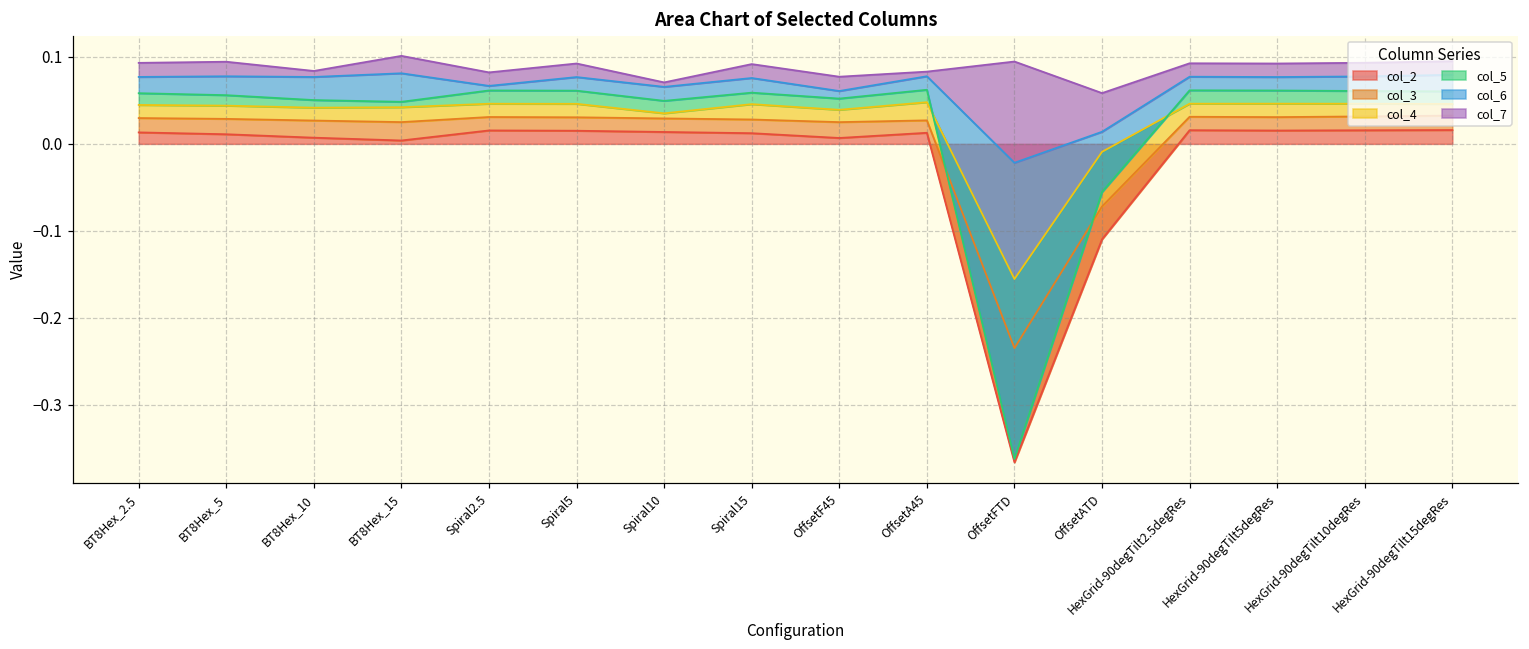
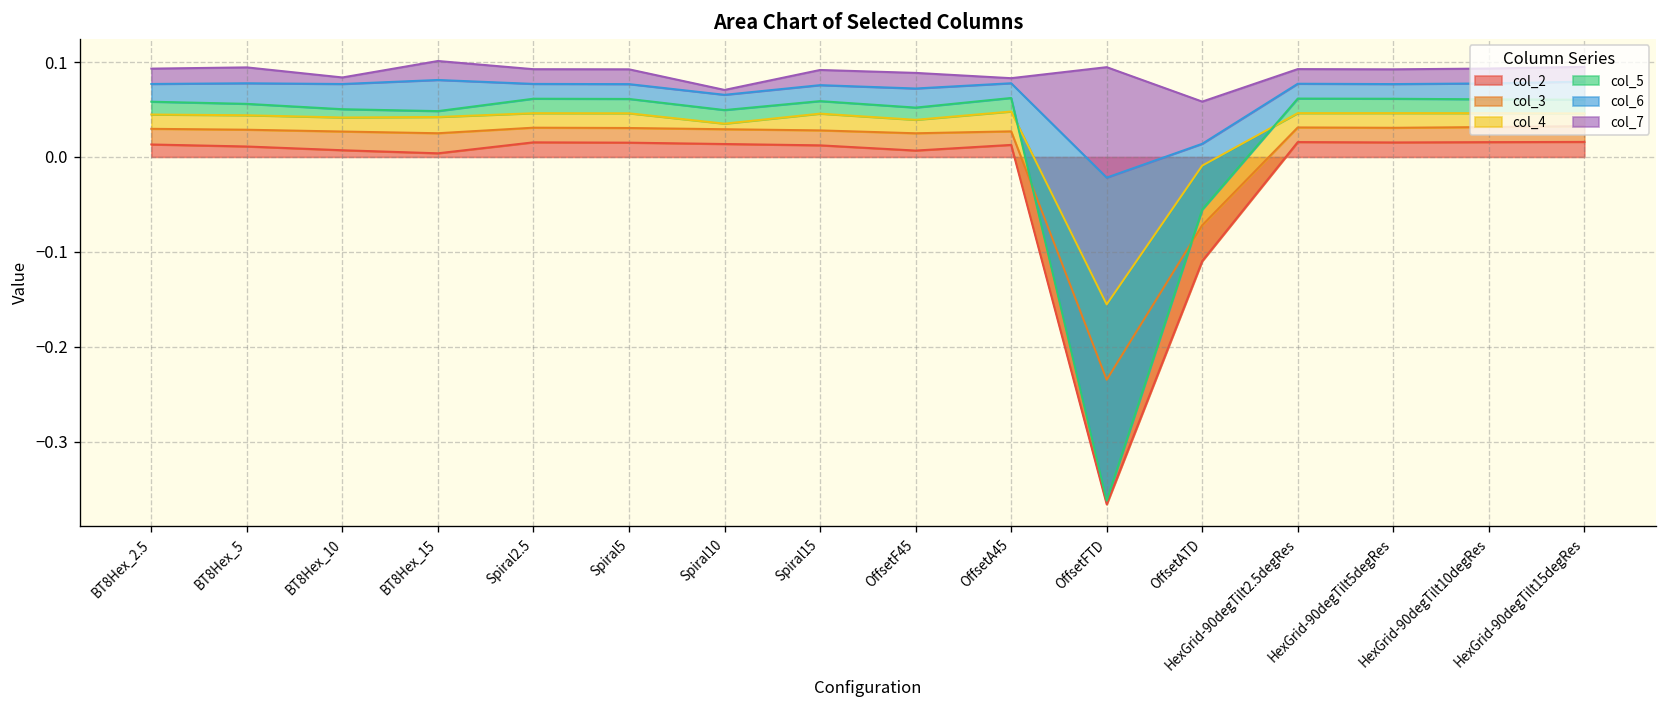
col_6, Spiral2.5: 0.01 -> 0.02
col_6, OffsetF45: 0.01 -> 0.02
